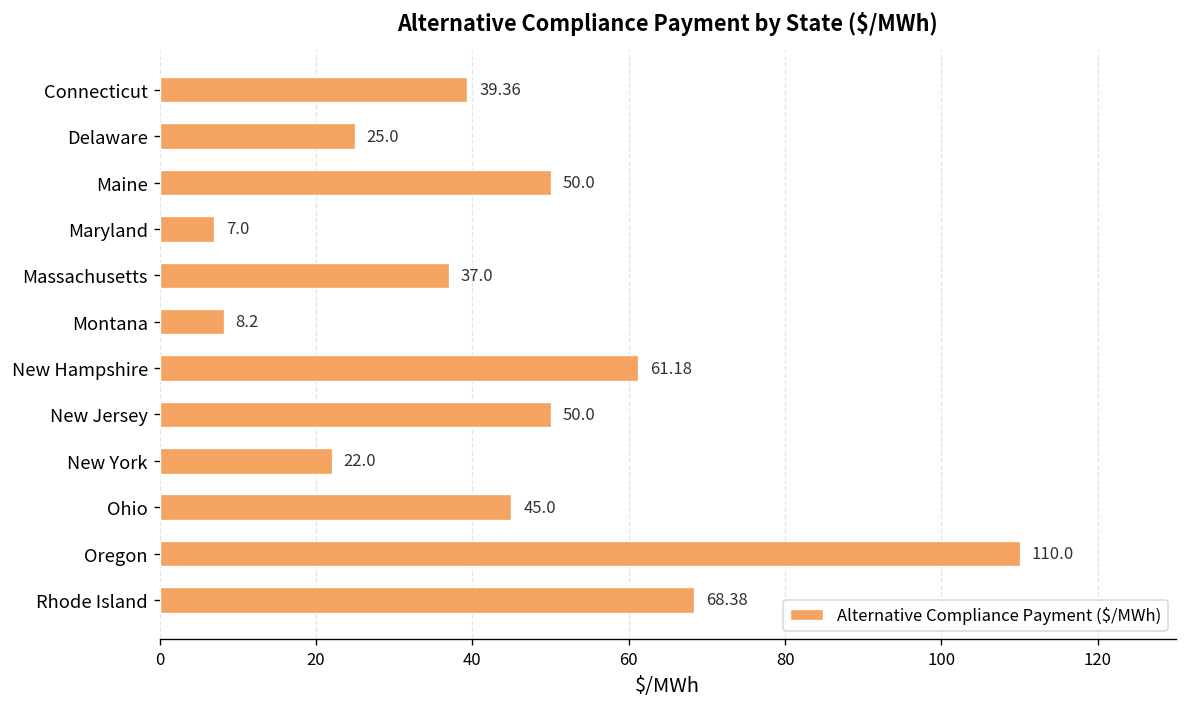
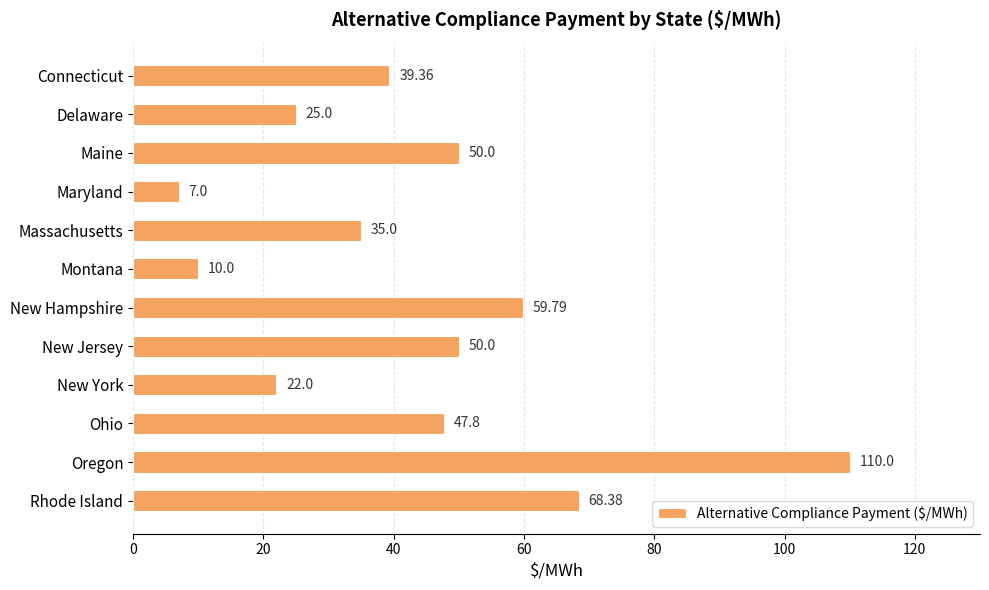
Massachusetts: 37.0 -> 35.0
Montana: 8.2 -> 10.0
New Hampshire: 61.18 -> 59.79
Ohio: 45.0 -> 47.8
